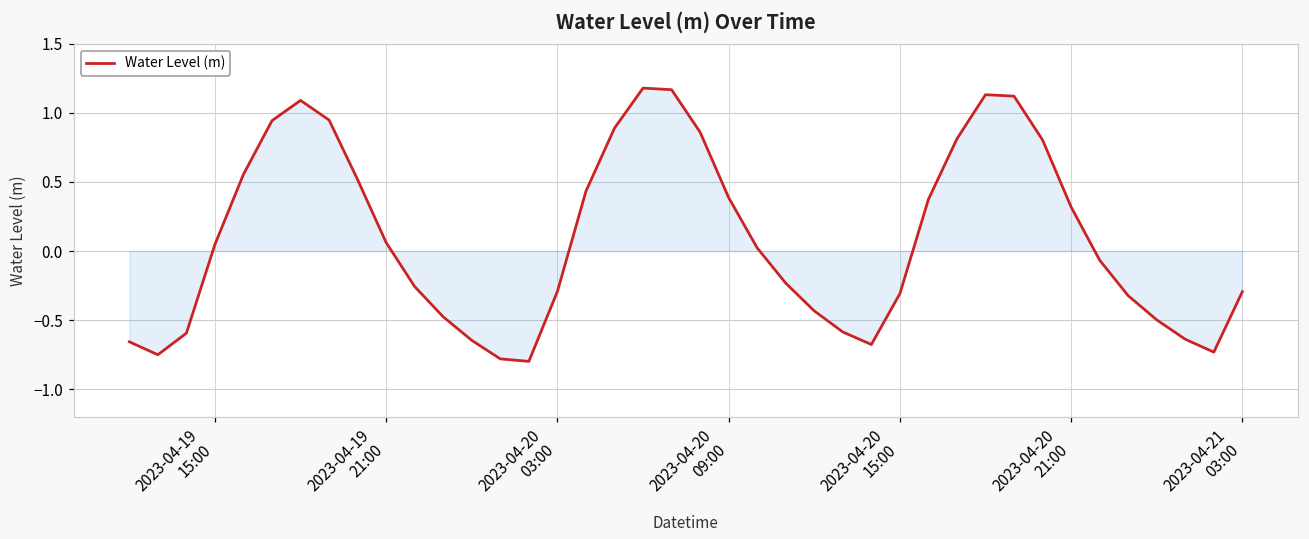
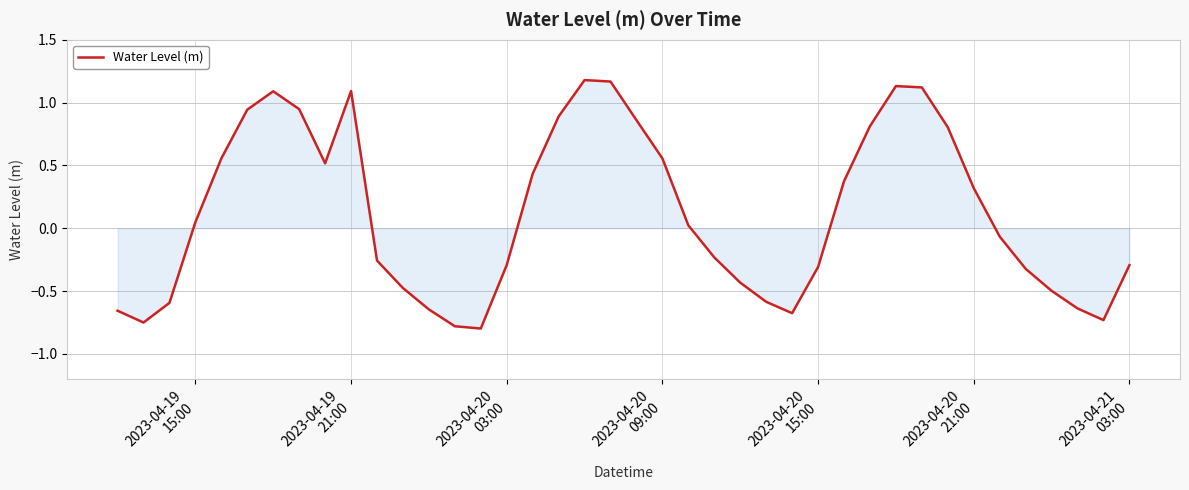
Water Level (m), 2023-04-19 21:00: 0.06 -> 1.09
Water Level (m), 2023-04-20 09:00: 0.39 -> 0.56
